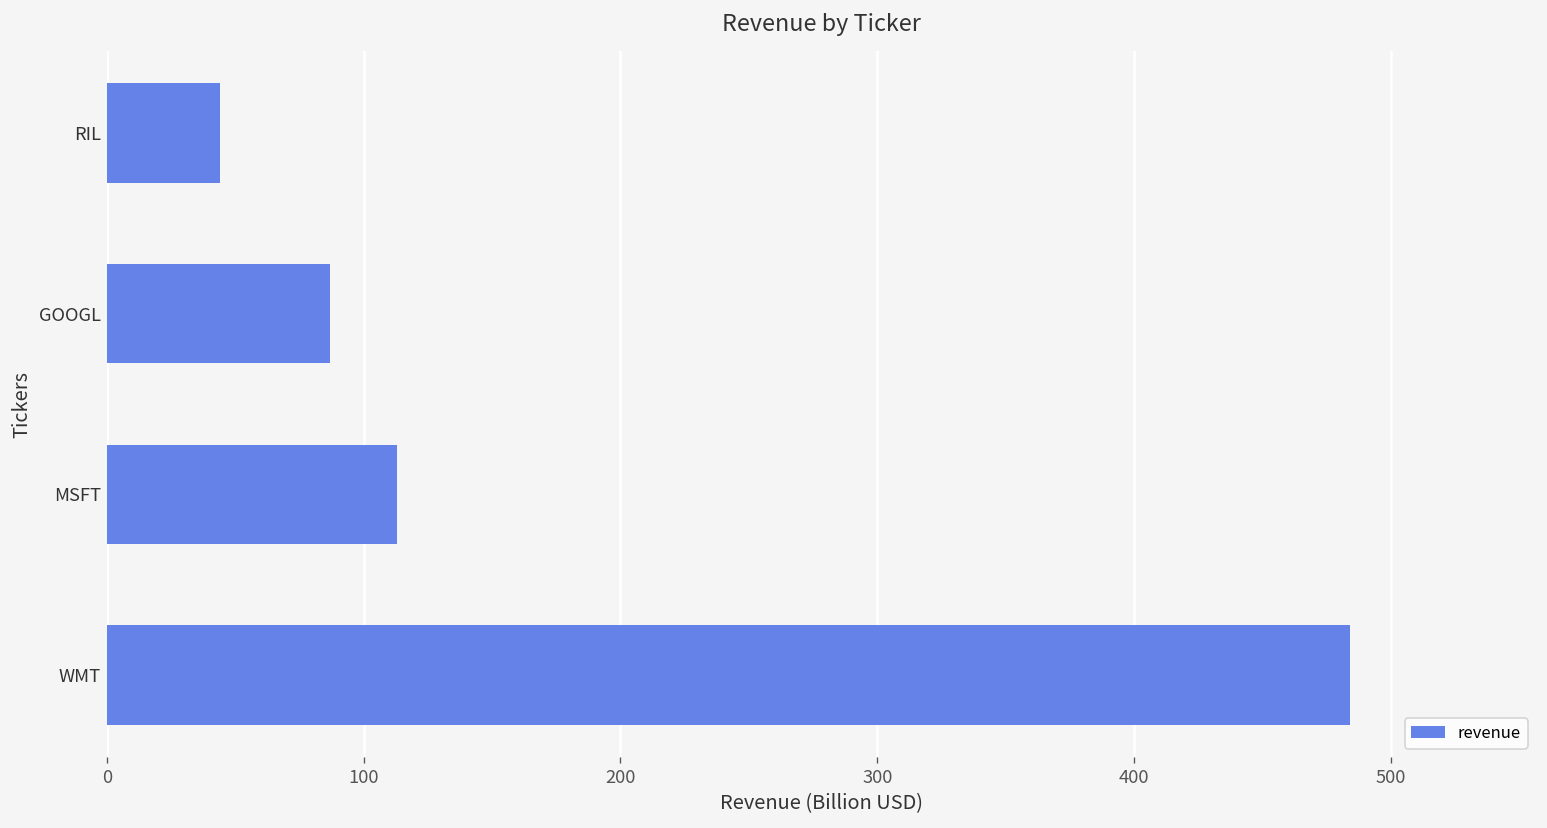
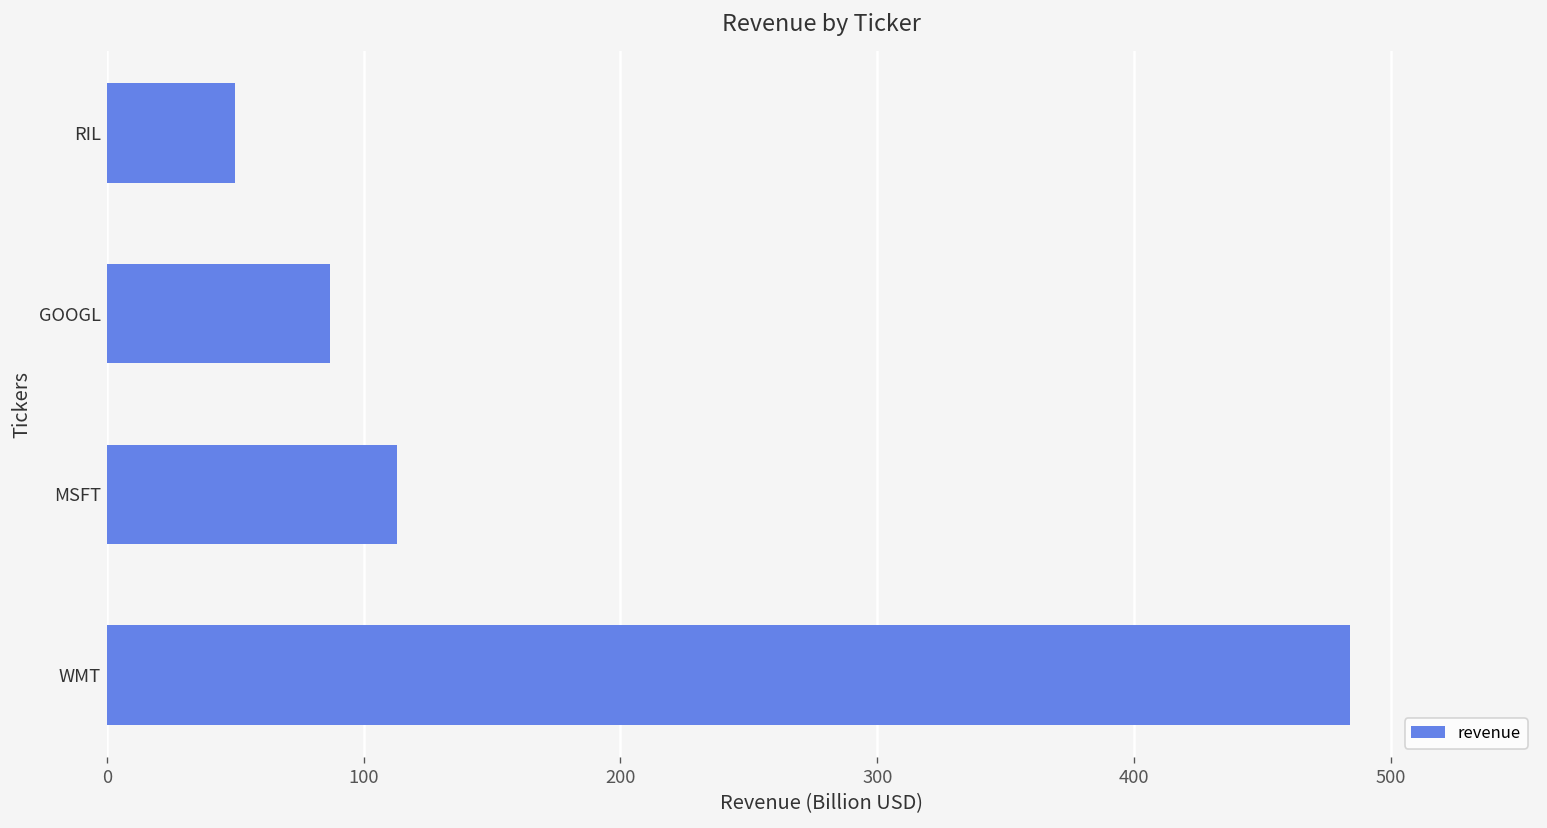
RIL: 44 -> 50
